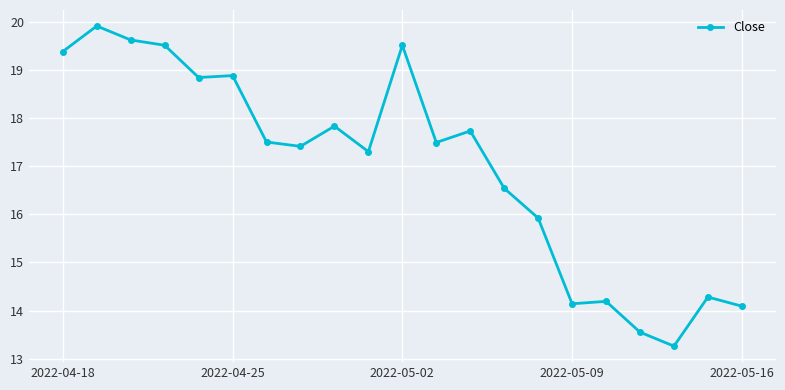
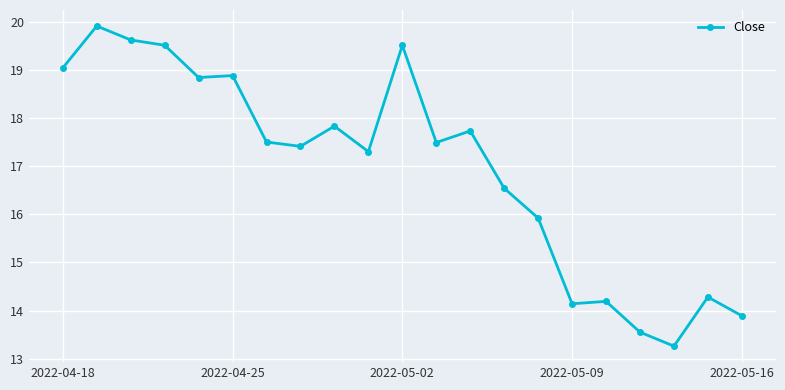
2022-04-18: 19.4 -> 19.0
2022-05-16: 14.1 -> 13.9
